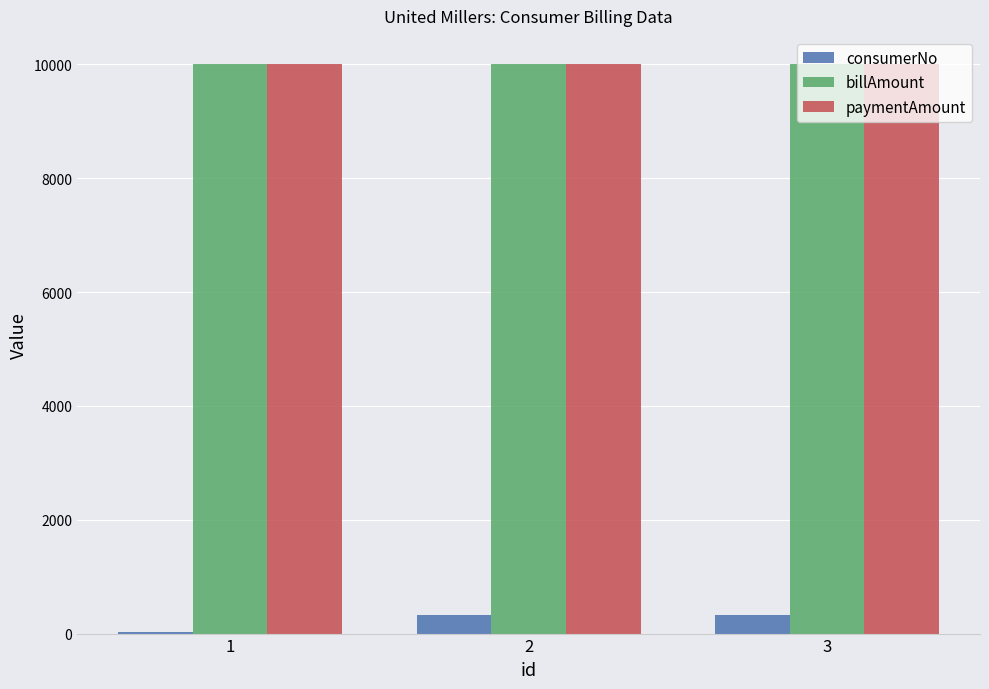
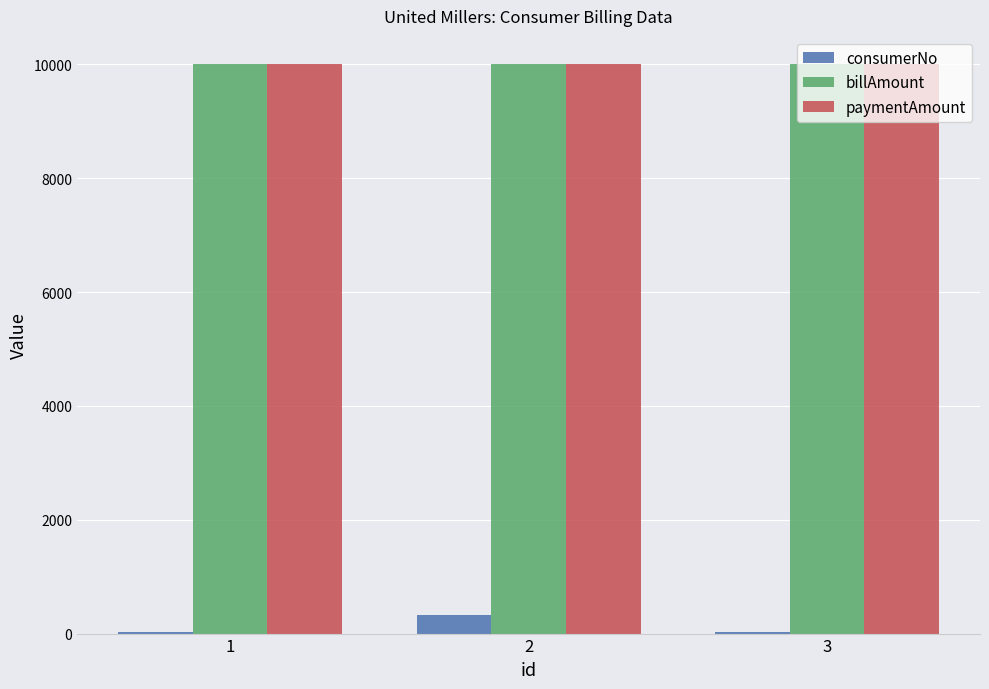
consumerNo, 3: 300 -> 0
